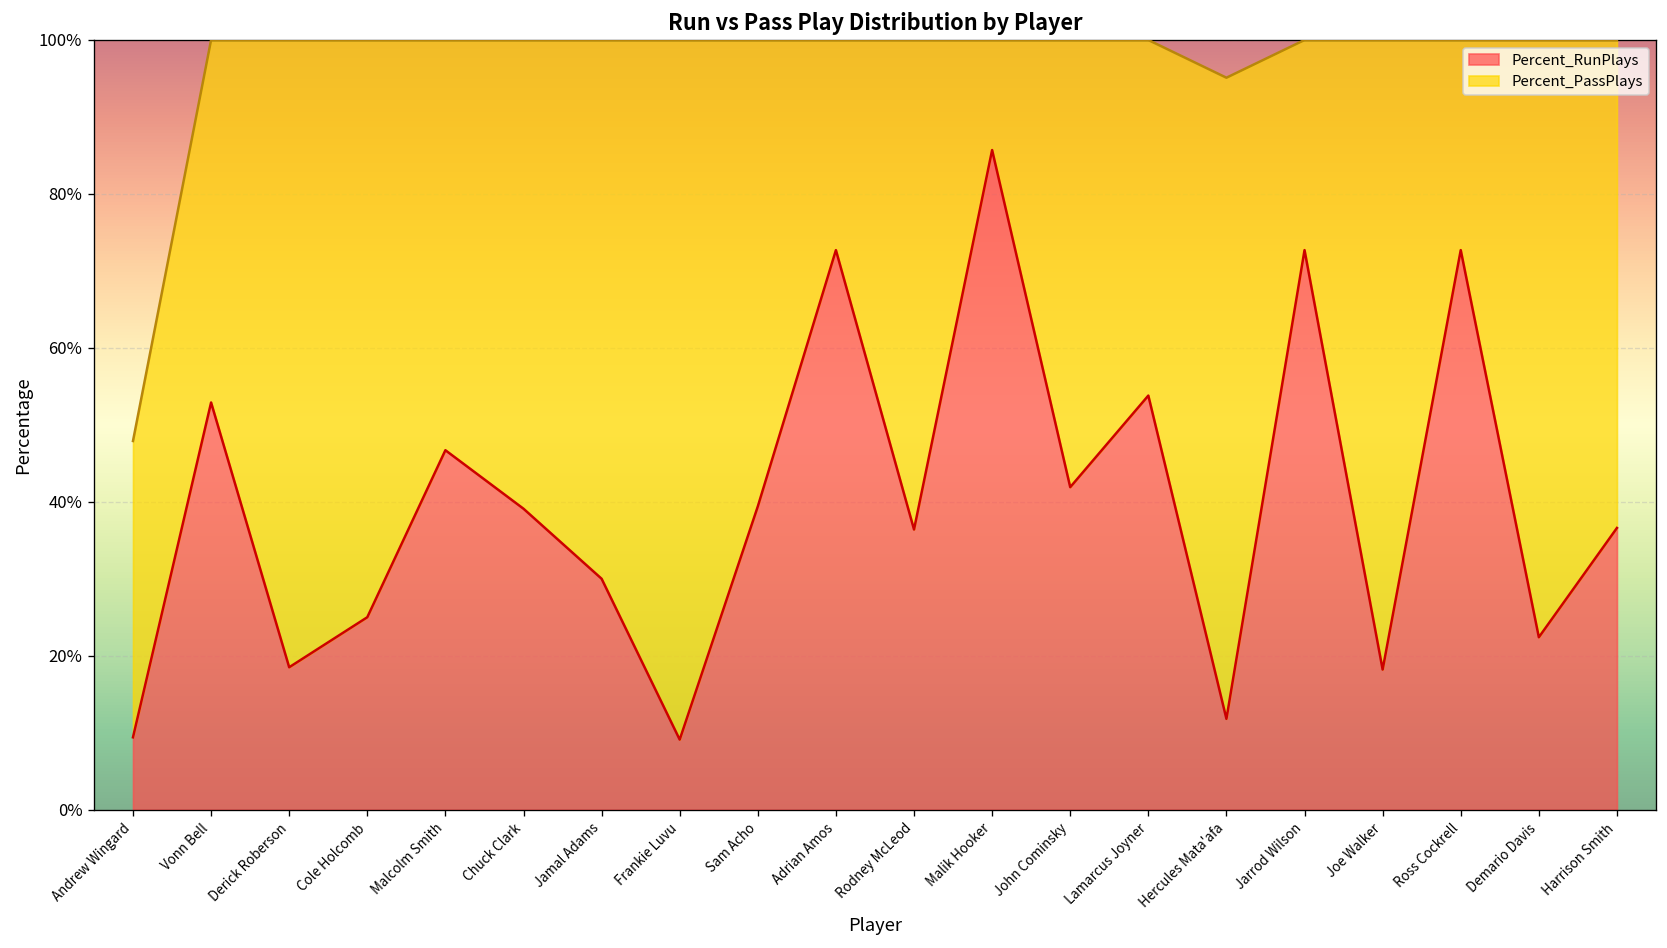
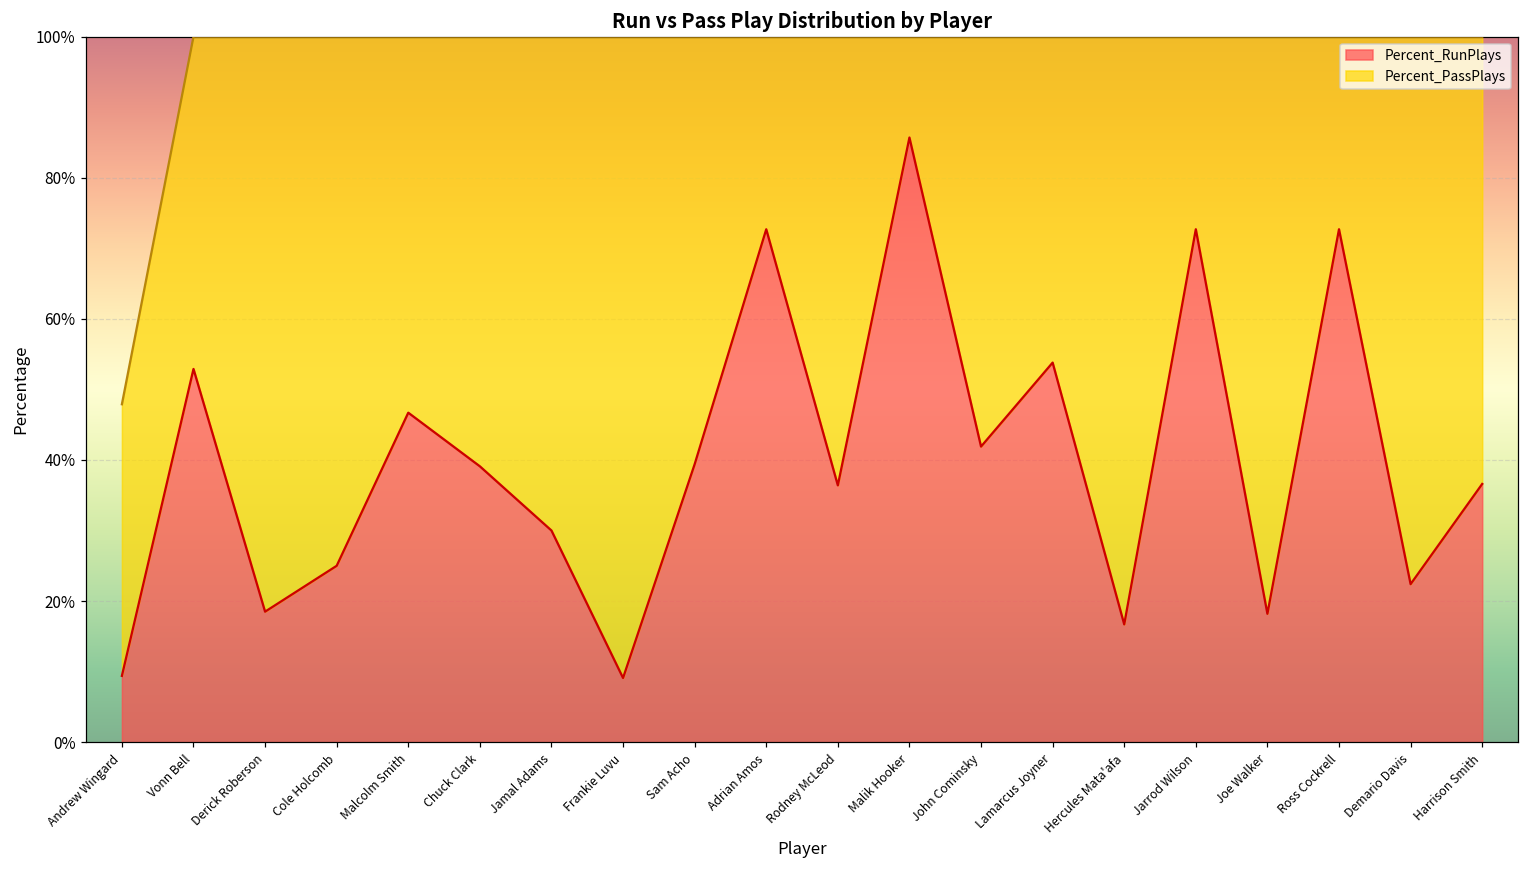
Percent_RunPlays, Hercules Mata'afa: 12% -> 17%
